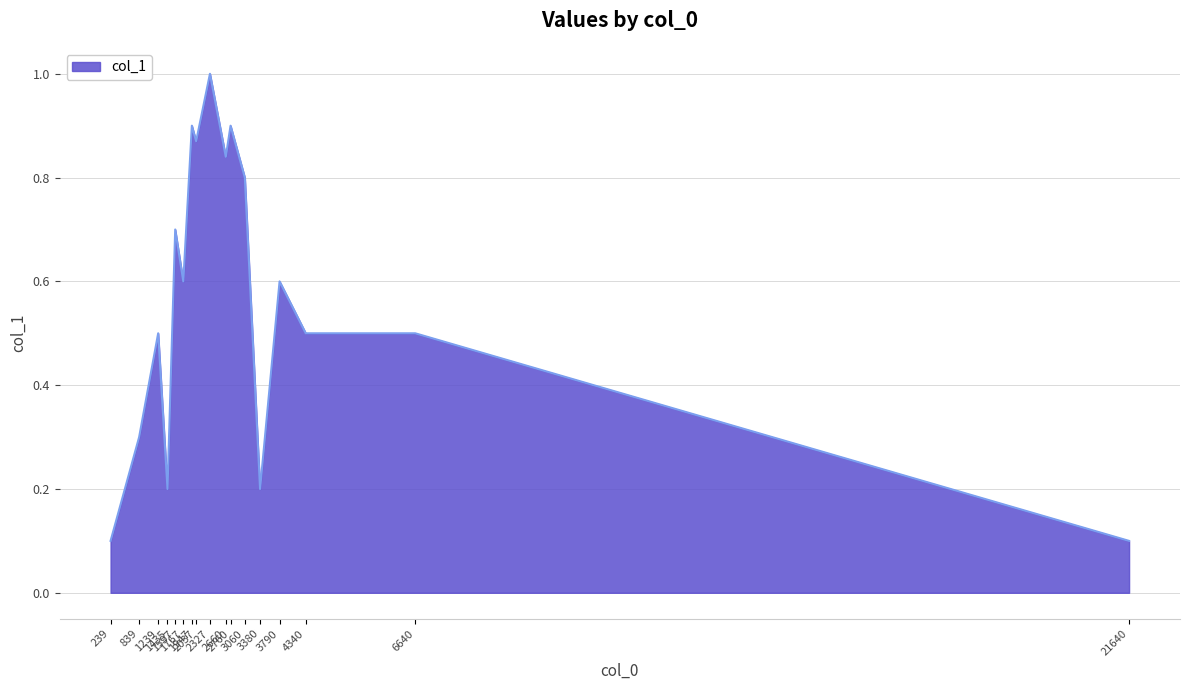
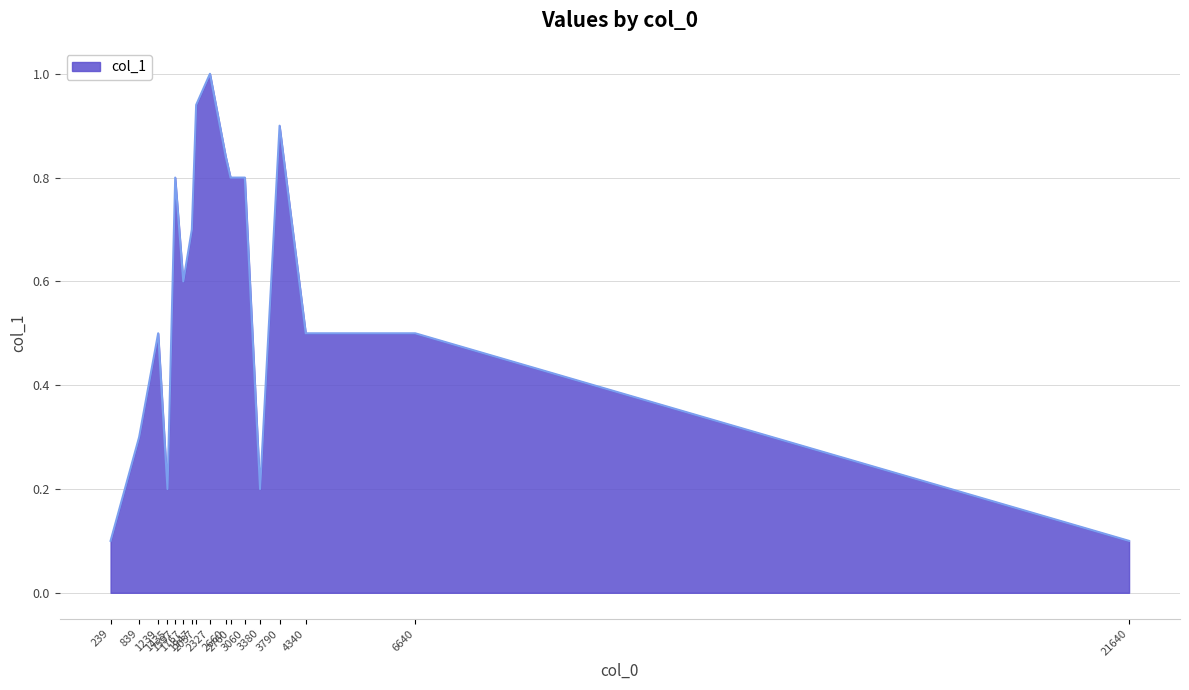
1597: 0.7 -> 0.8
1947: 0.9 -> 0.7
2037: 0.87 -> 0.94
2760: 0.9 -> 0.8
3790: 0.6 -> 0.9
